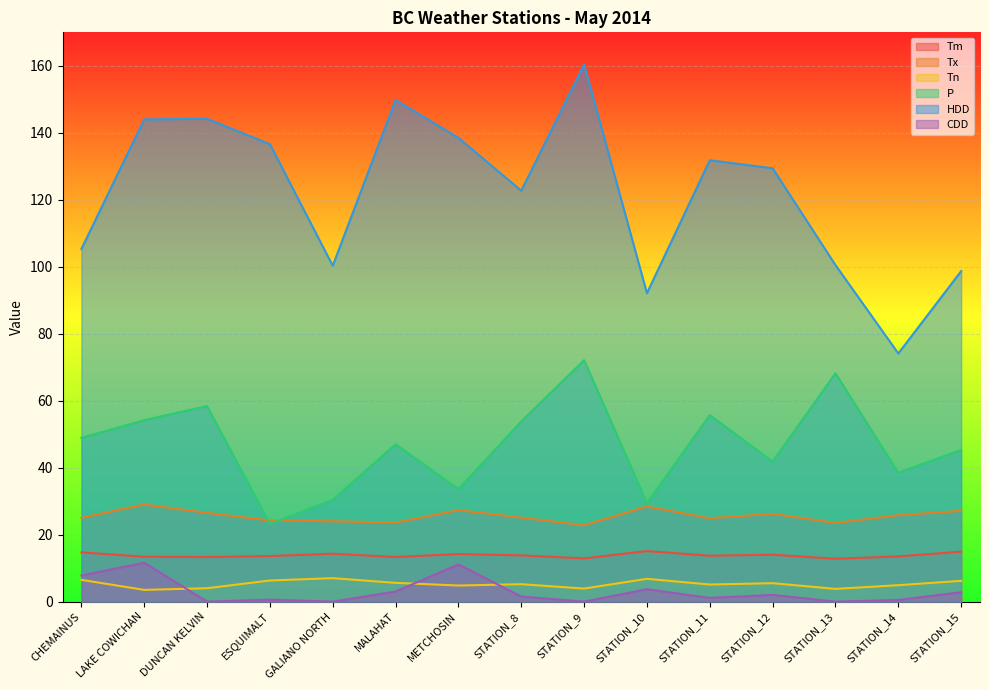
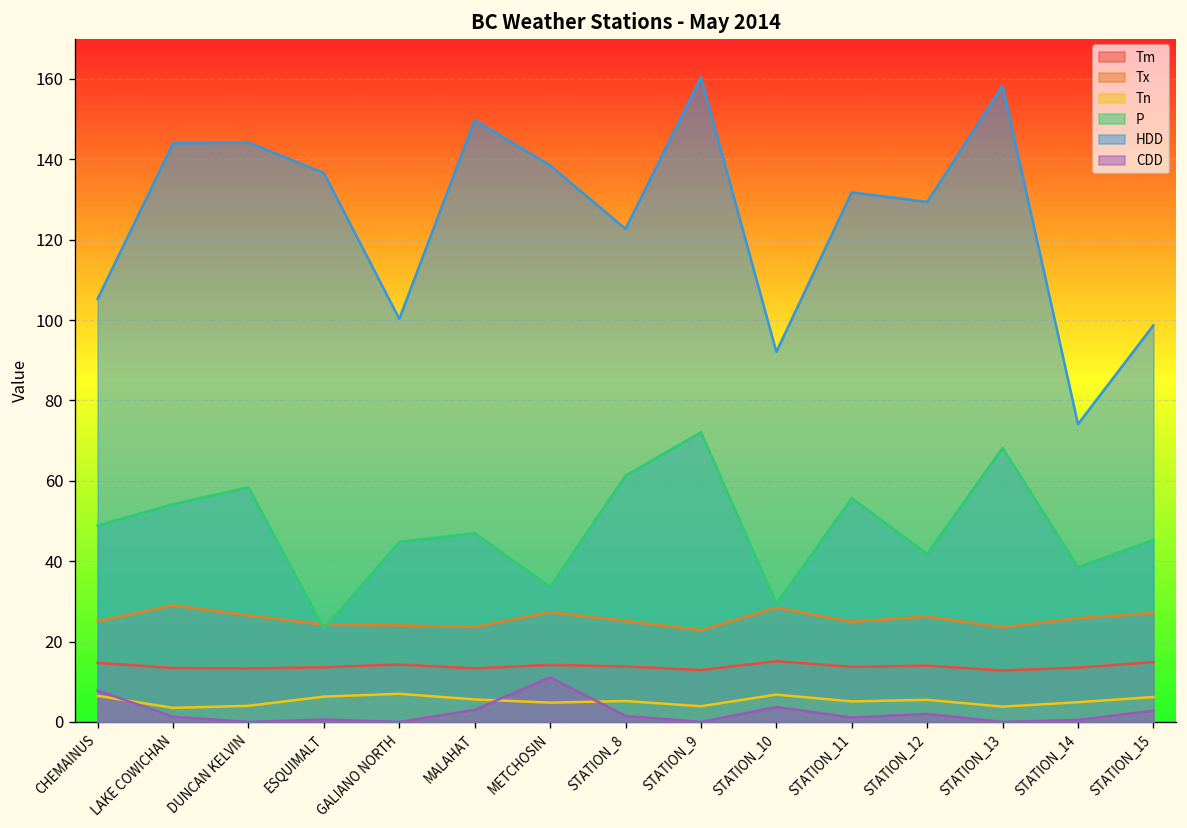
CDD, LAKE COWICHAN: 12 -> 1
P, GALIANO NORTH: 30 -> 45
P, STATION_8: 54 -> 61
HDD, STATION_13: 101 -> 158
